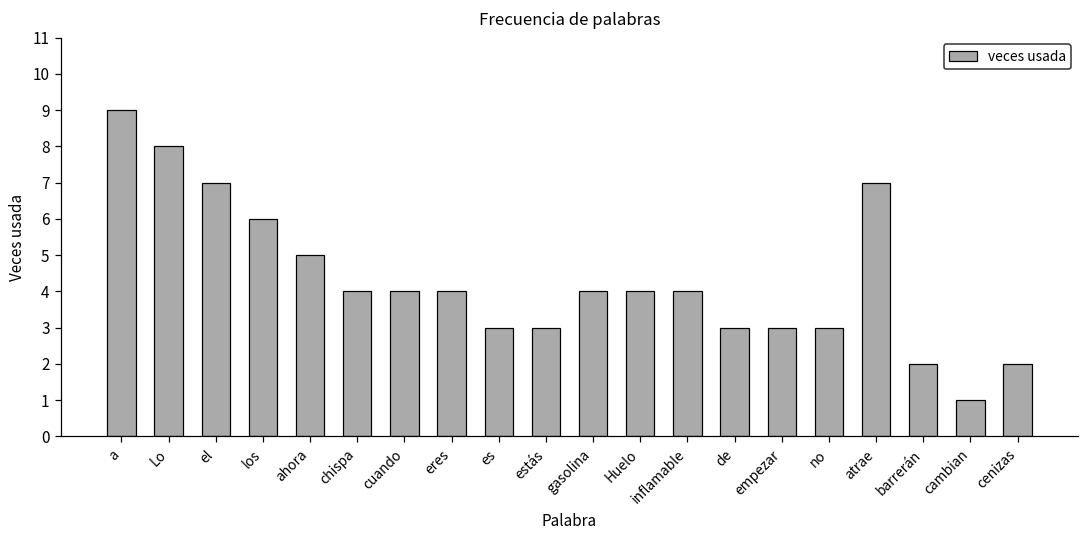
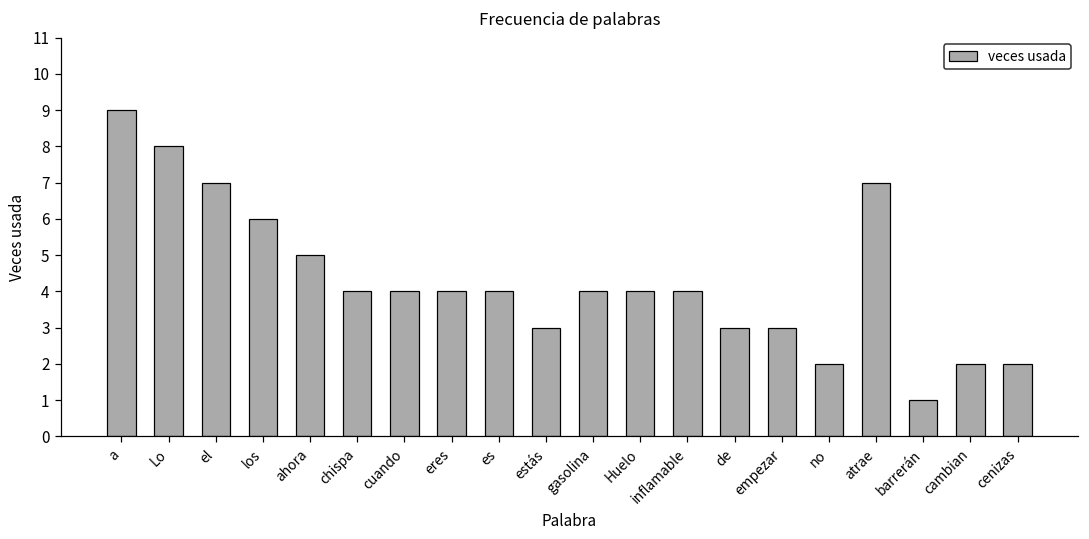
es: 3 -> 4
no: 3 -> 2
barrerán: 2 -> 1
cambian: 1 -> 2
